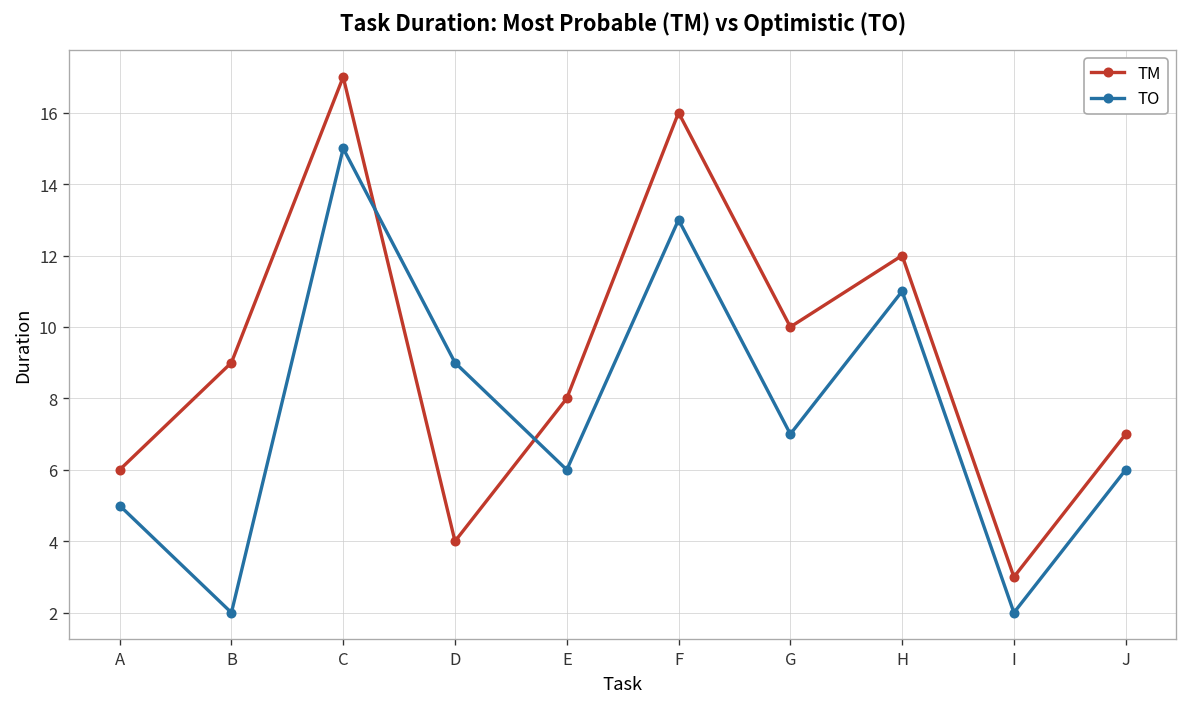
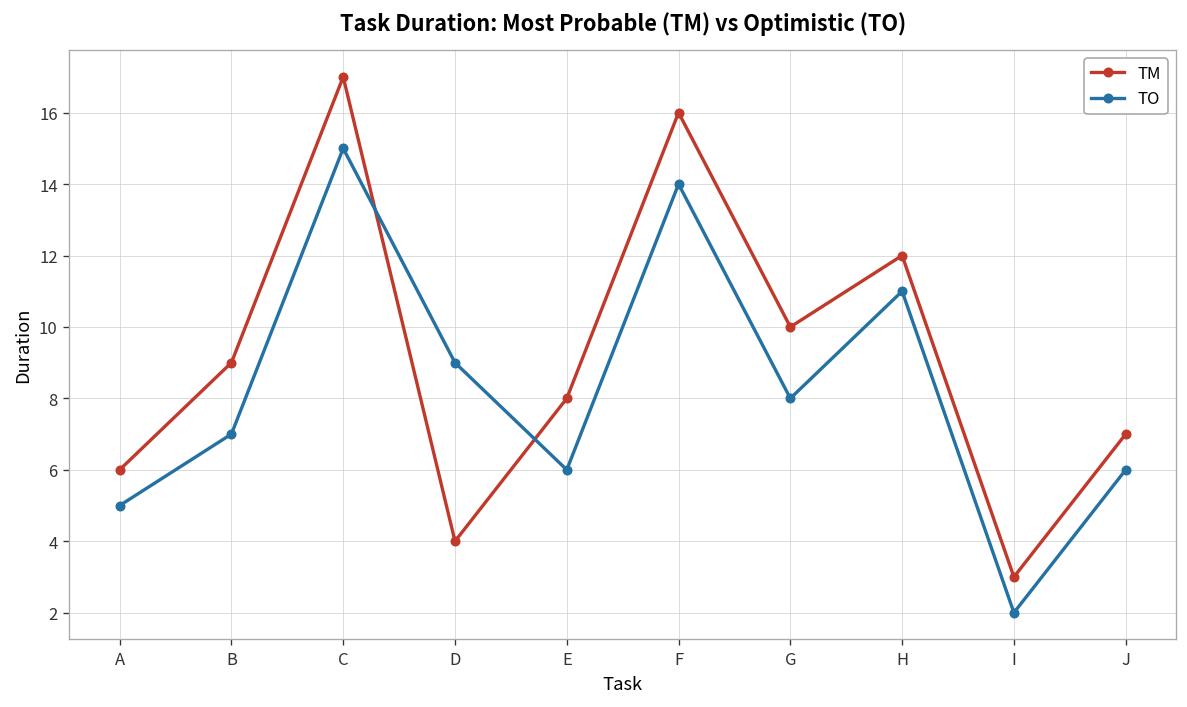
TO, B: 2 -> 7
TO, F: 13 -> 14
TO, G: 7 -> 8
